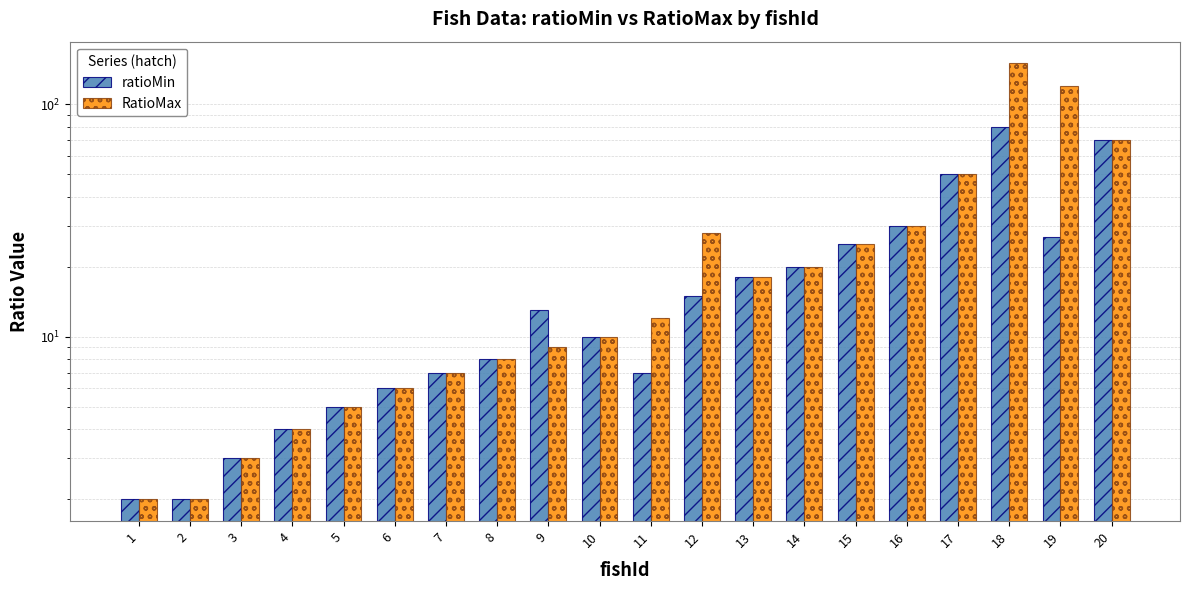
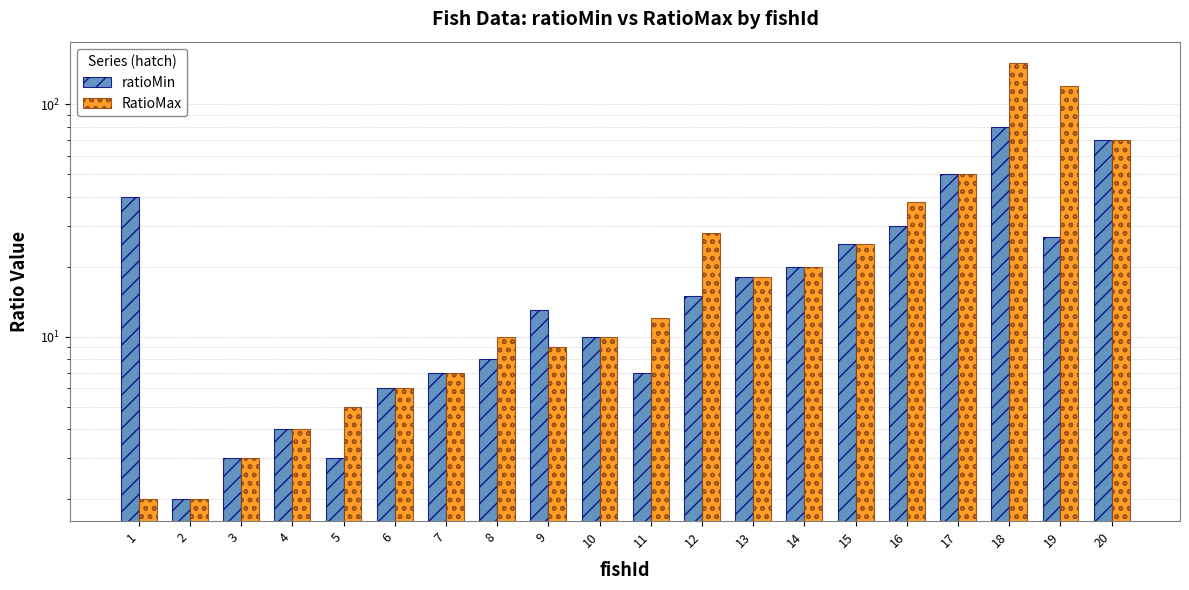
ratioMin, 1: 2 -> 40
ratioMin, 5: 5 -> 3
RatioMax, 8: 8 -> 10
RatioMax, 16: 30 -> 38
